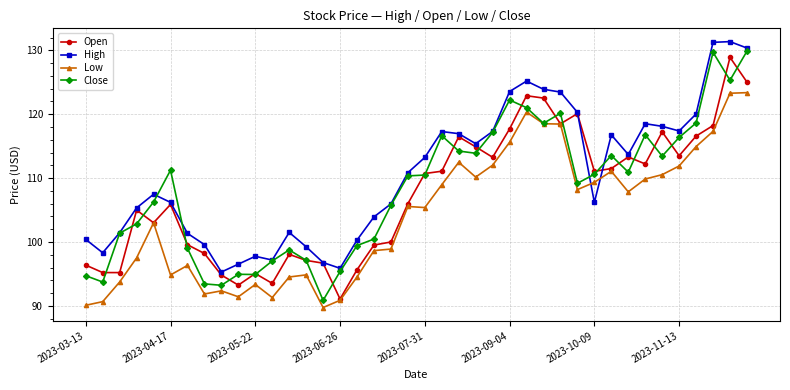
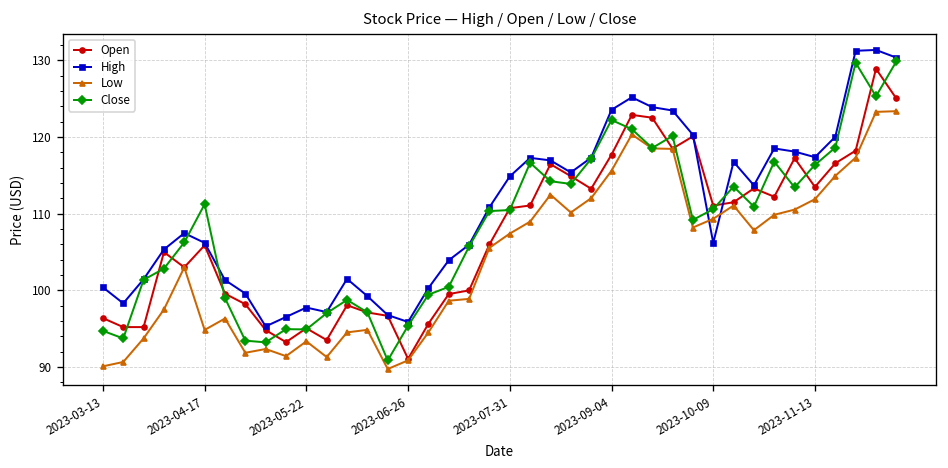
High, 2023-07-31: 113 -> 115
Low, 2023-07-31: 105 -> 107
